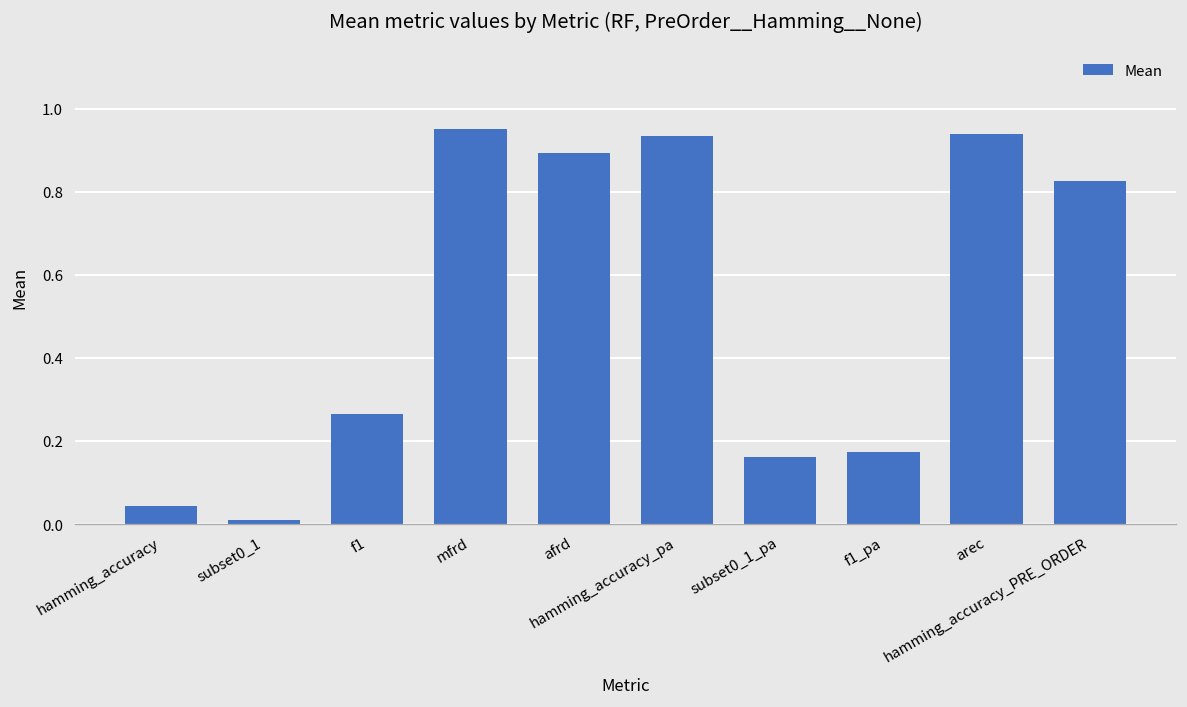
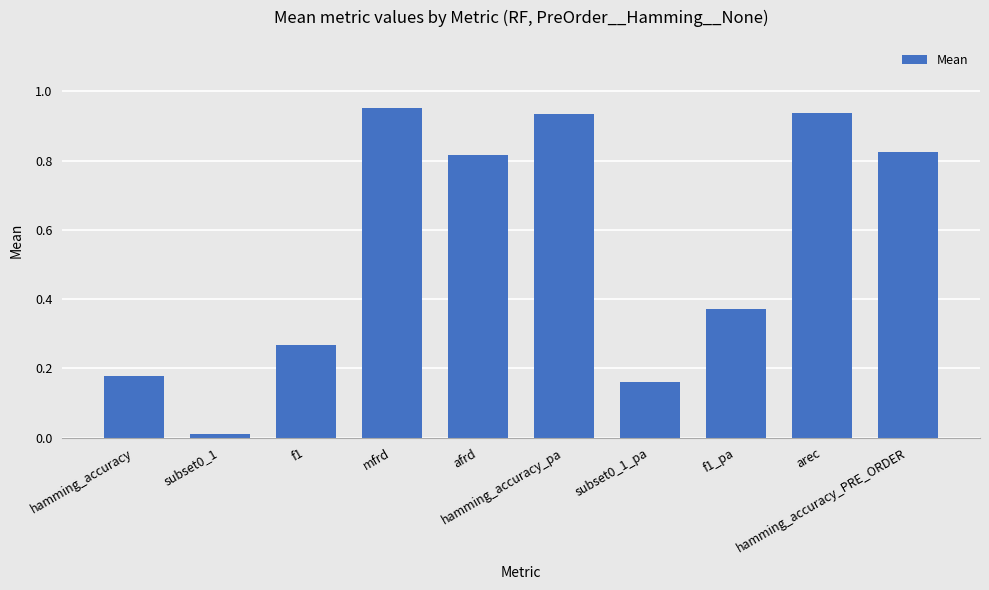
hamming_accuracy: 0.04 -> 0.18
afrd: 0.89 -> 0.82
f1_pa: 0.17 -> 0.37
